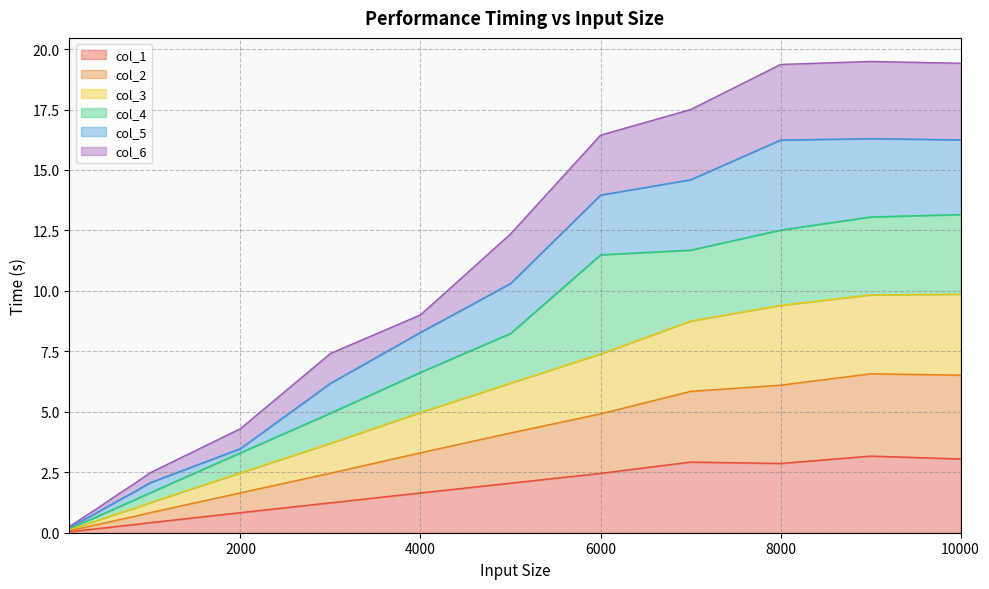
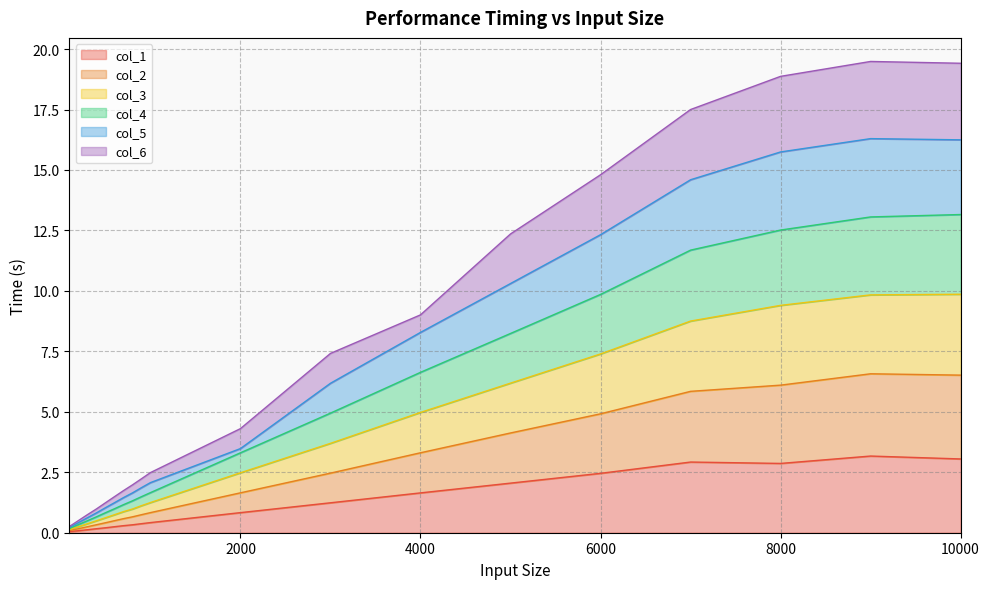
col_4, 6000: 4.1 -> 2.5
col_5, 8000: 3.7 -> 3.2
